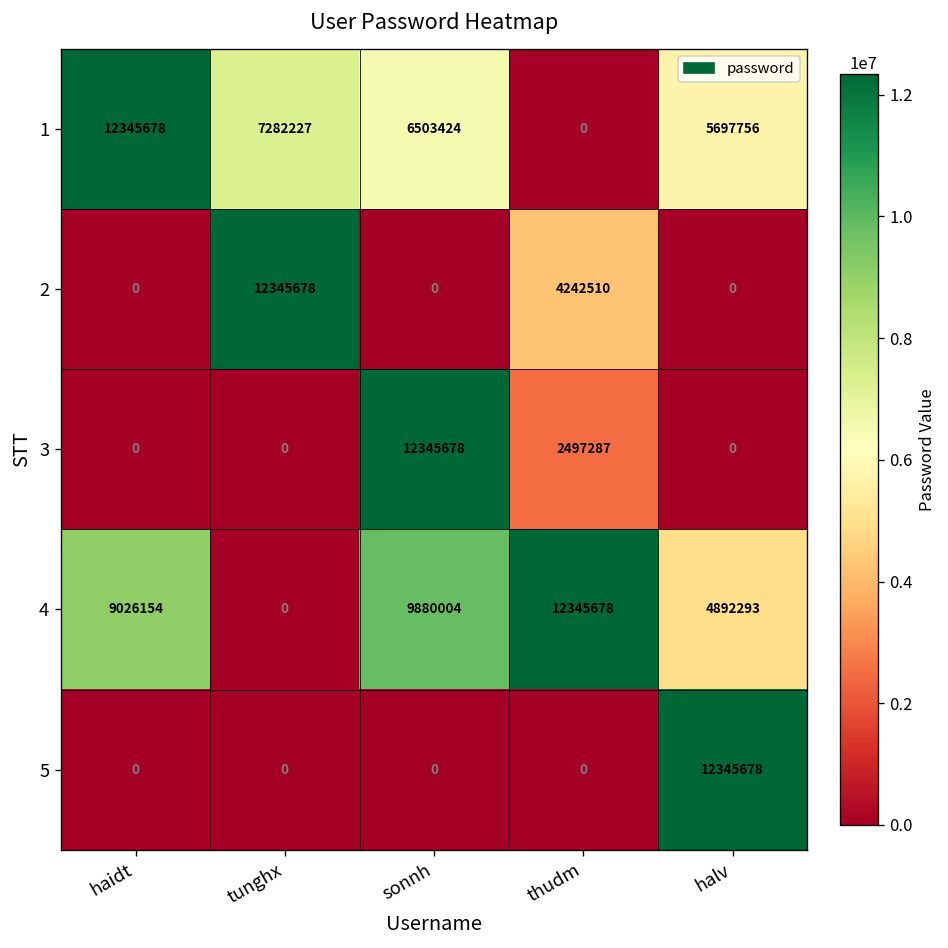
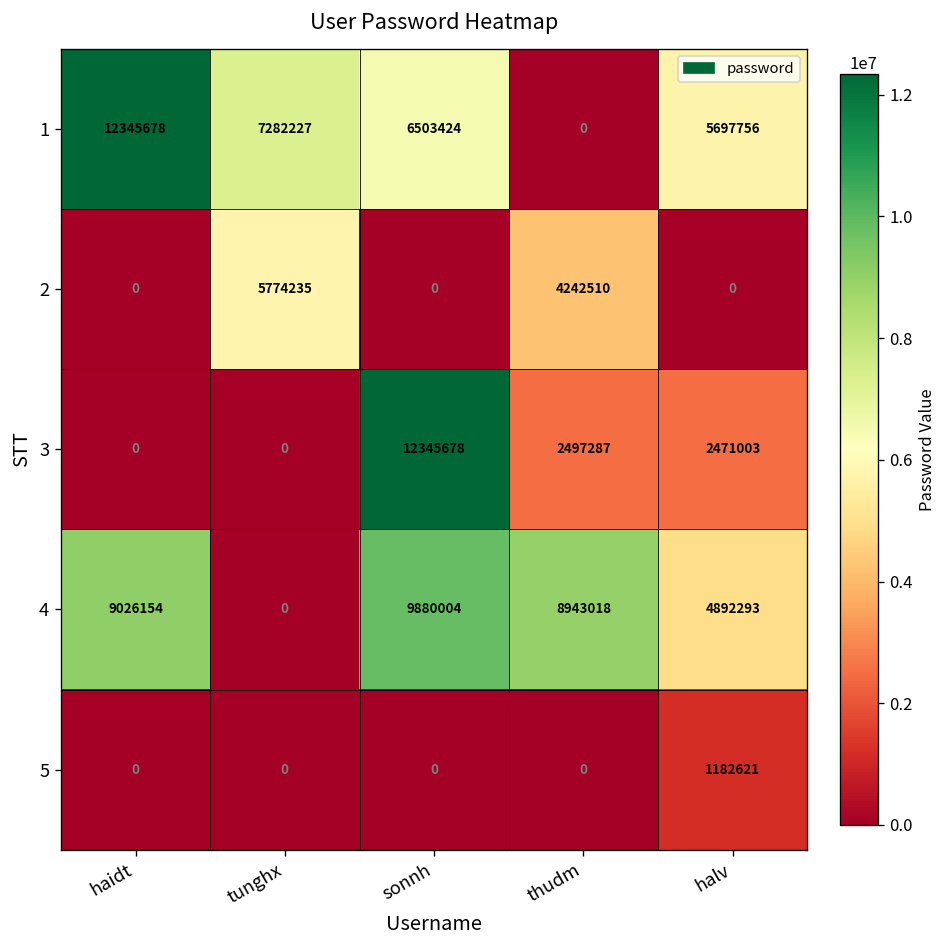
2, tunghx: 12345678 -> 5774235
3, halv: 0 -> 2471003
4, thudm: 12345678 -> 8943018
5, halv: 12345678 -> 1182621
